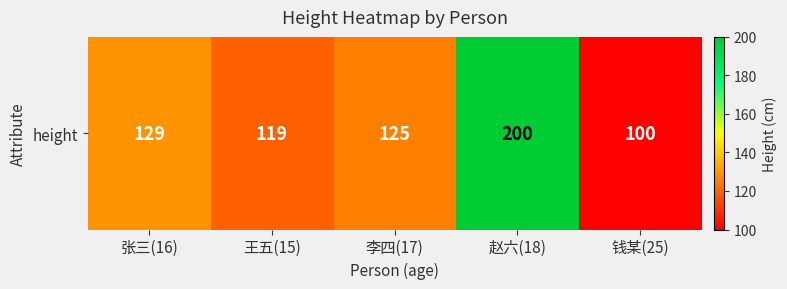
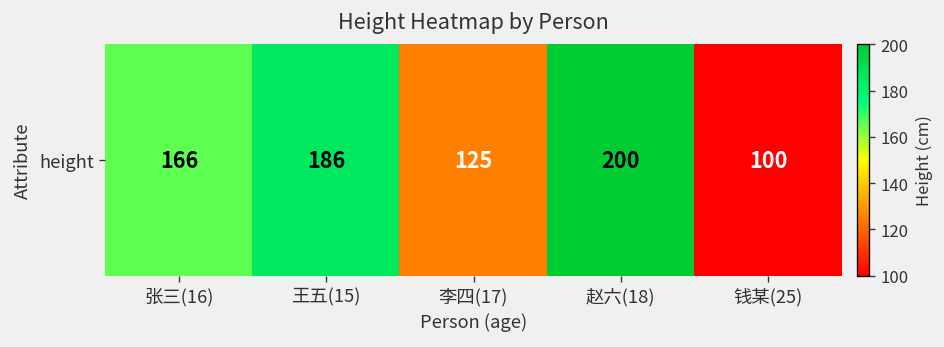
height, 张三(16): 129 -> 166
height, 王五(15): 119 -> 186
